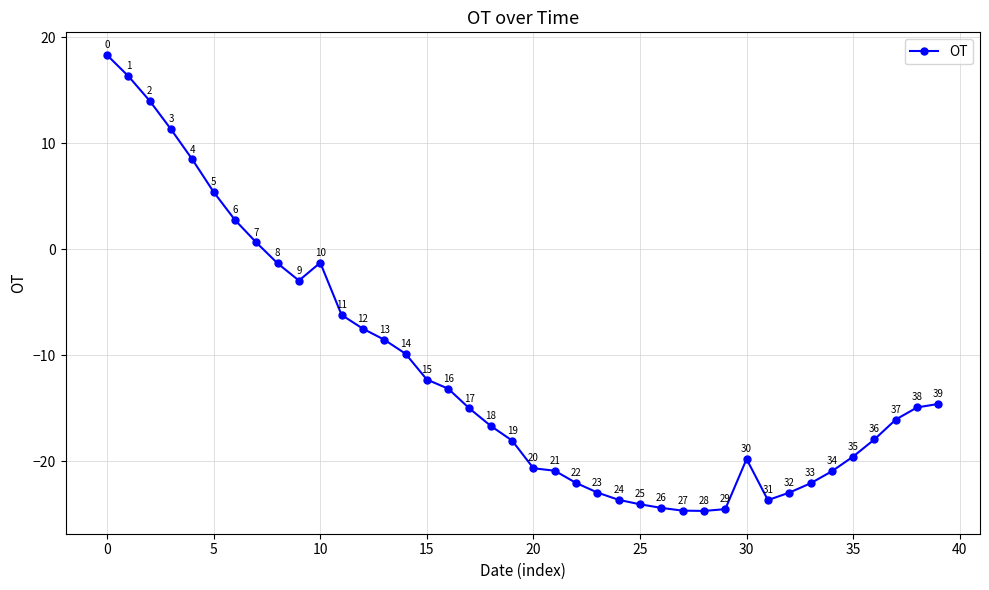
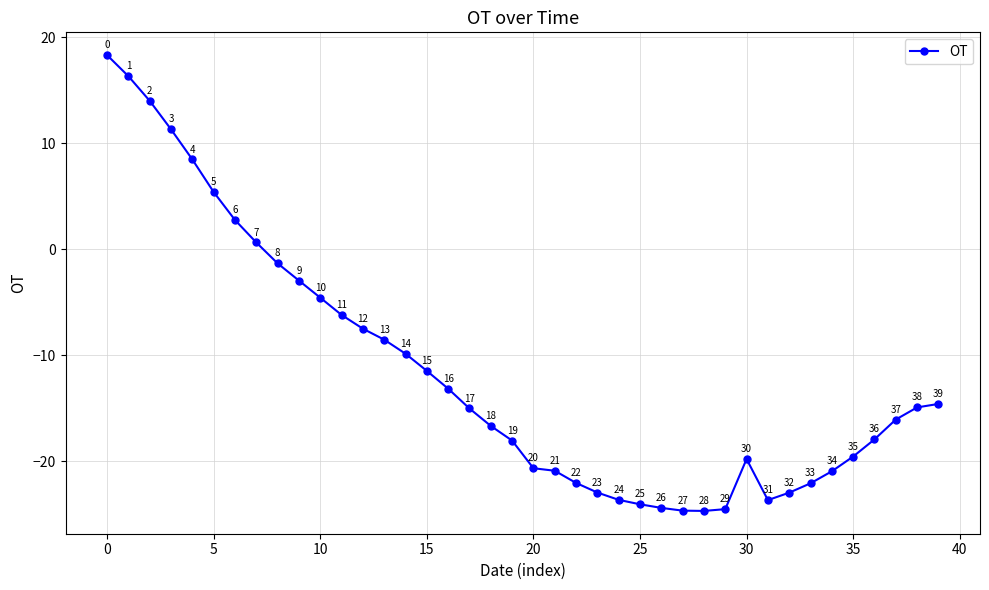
10: -1.2 -> -4.5
15: -12.3 -> -11.5
